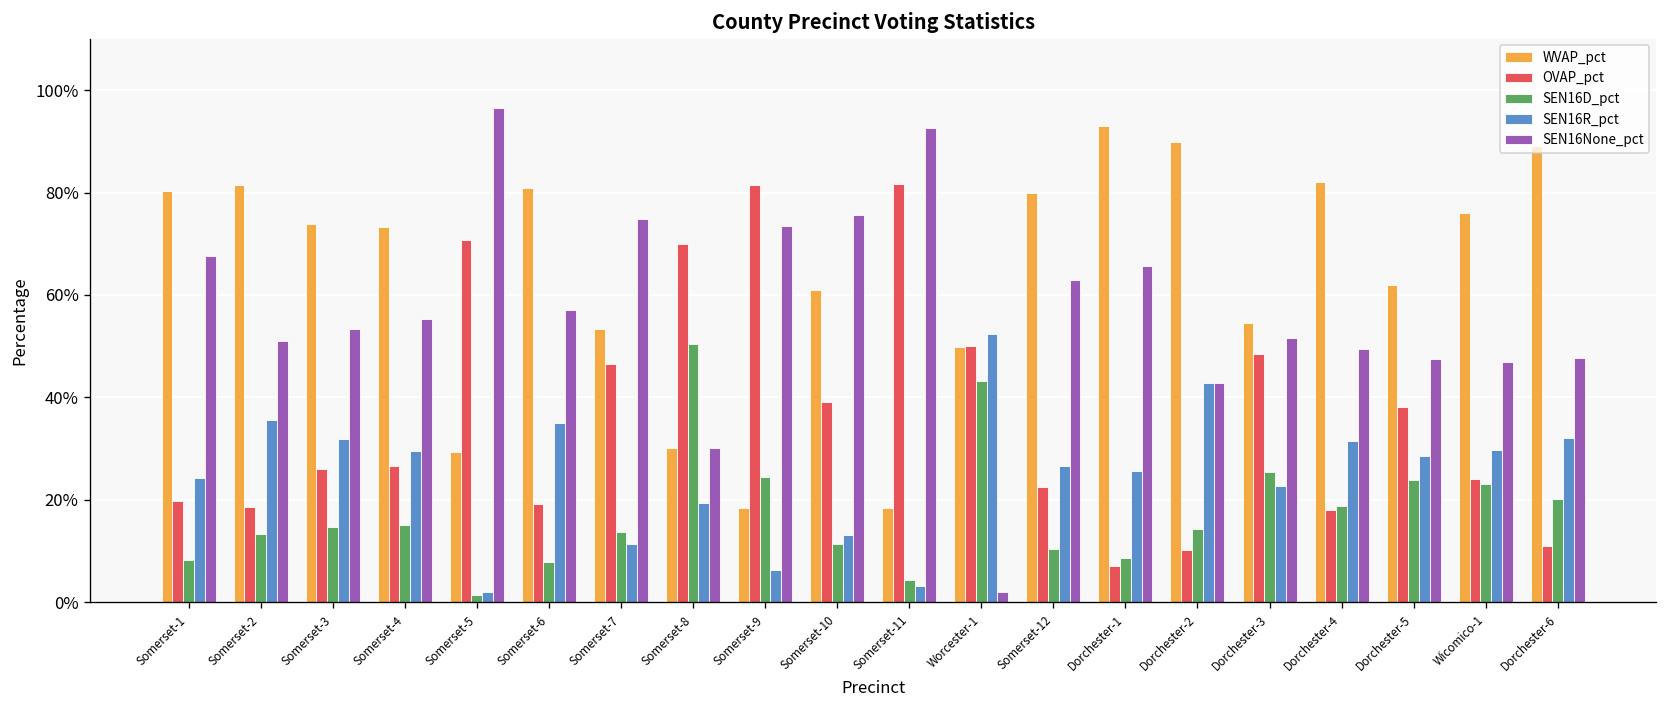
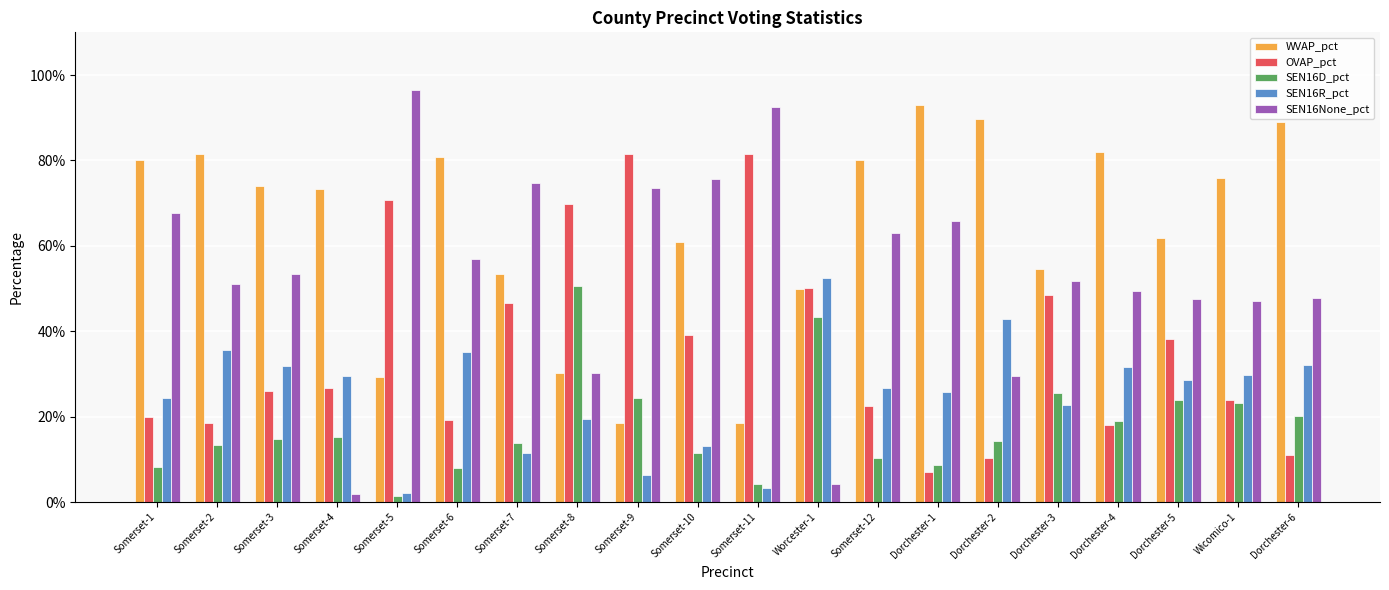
SEN16None_pct, Somerset-4: 55% -> 2%
SEN16None_pct, Worcester-1: 2% -> 4%
SEN16None_pct, Dorchester-2: 43% -> 30%
